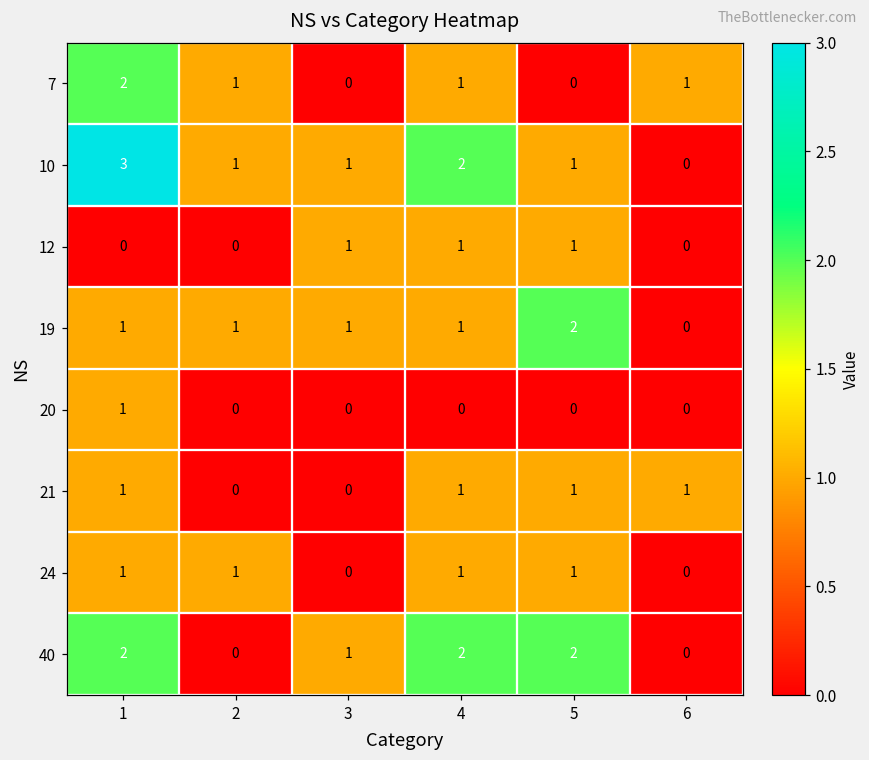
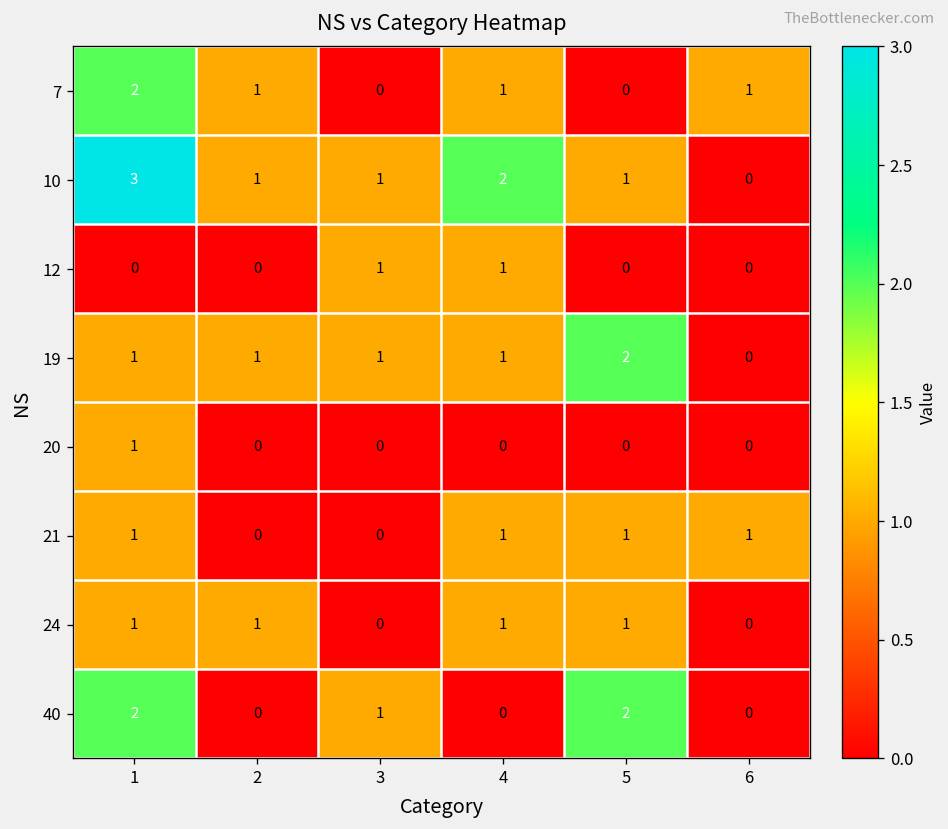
12, 5: 1 -> 0
40, 4: 2 -> 0
